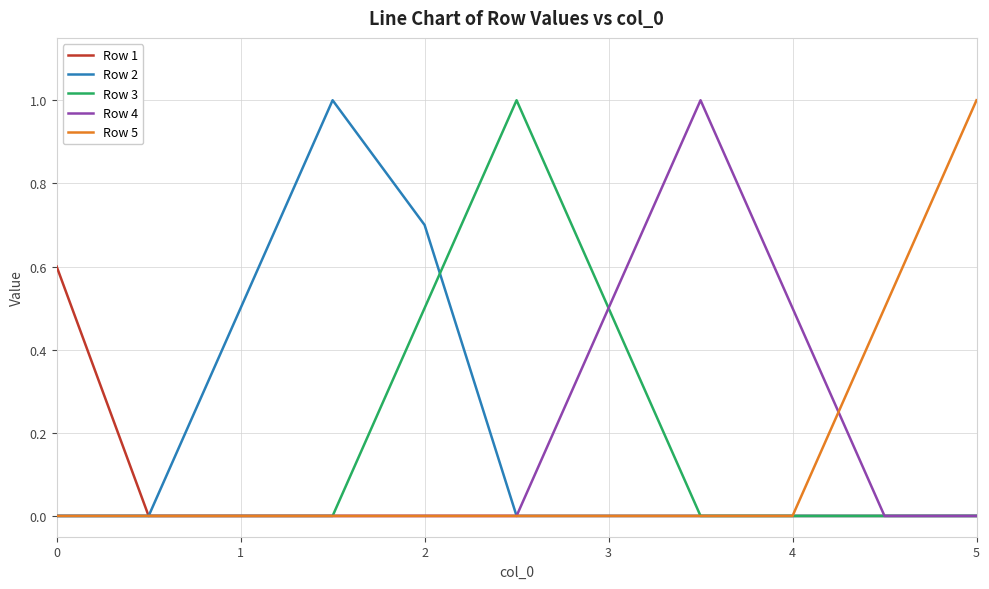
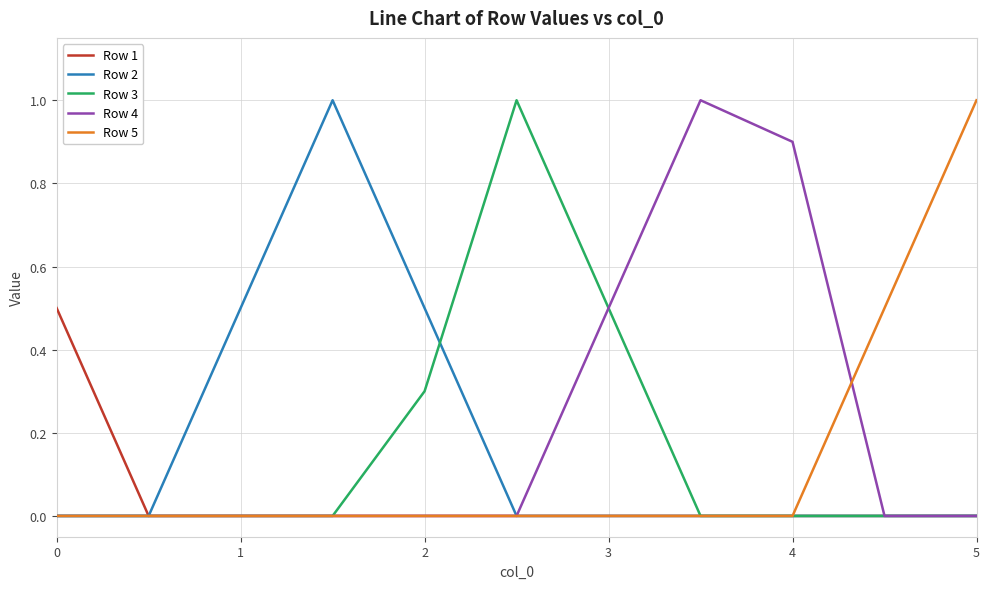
Row 1, 0: 0.6 -> 0.5
Row 2, 2: 0.7 -> 0.5
Row 3, 2: 0.5 -> 0.3
Row 4, 4: 0.5 -> 0.9
